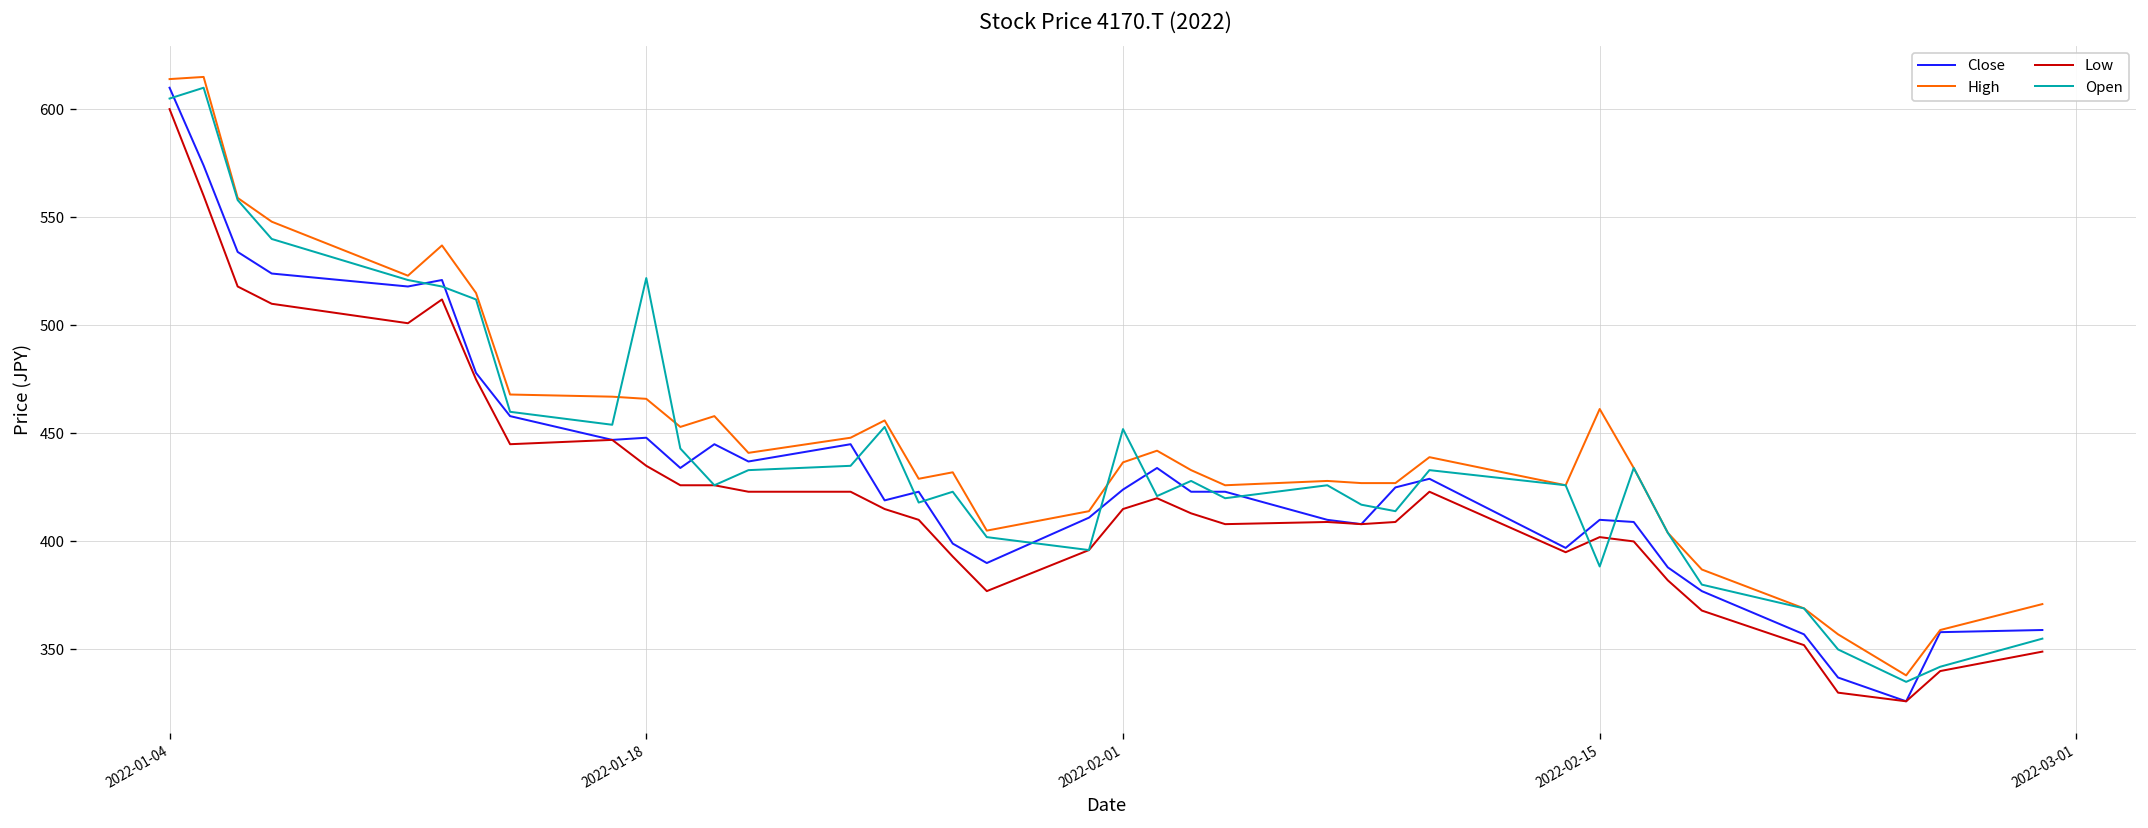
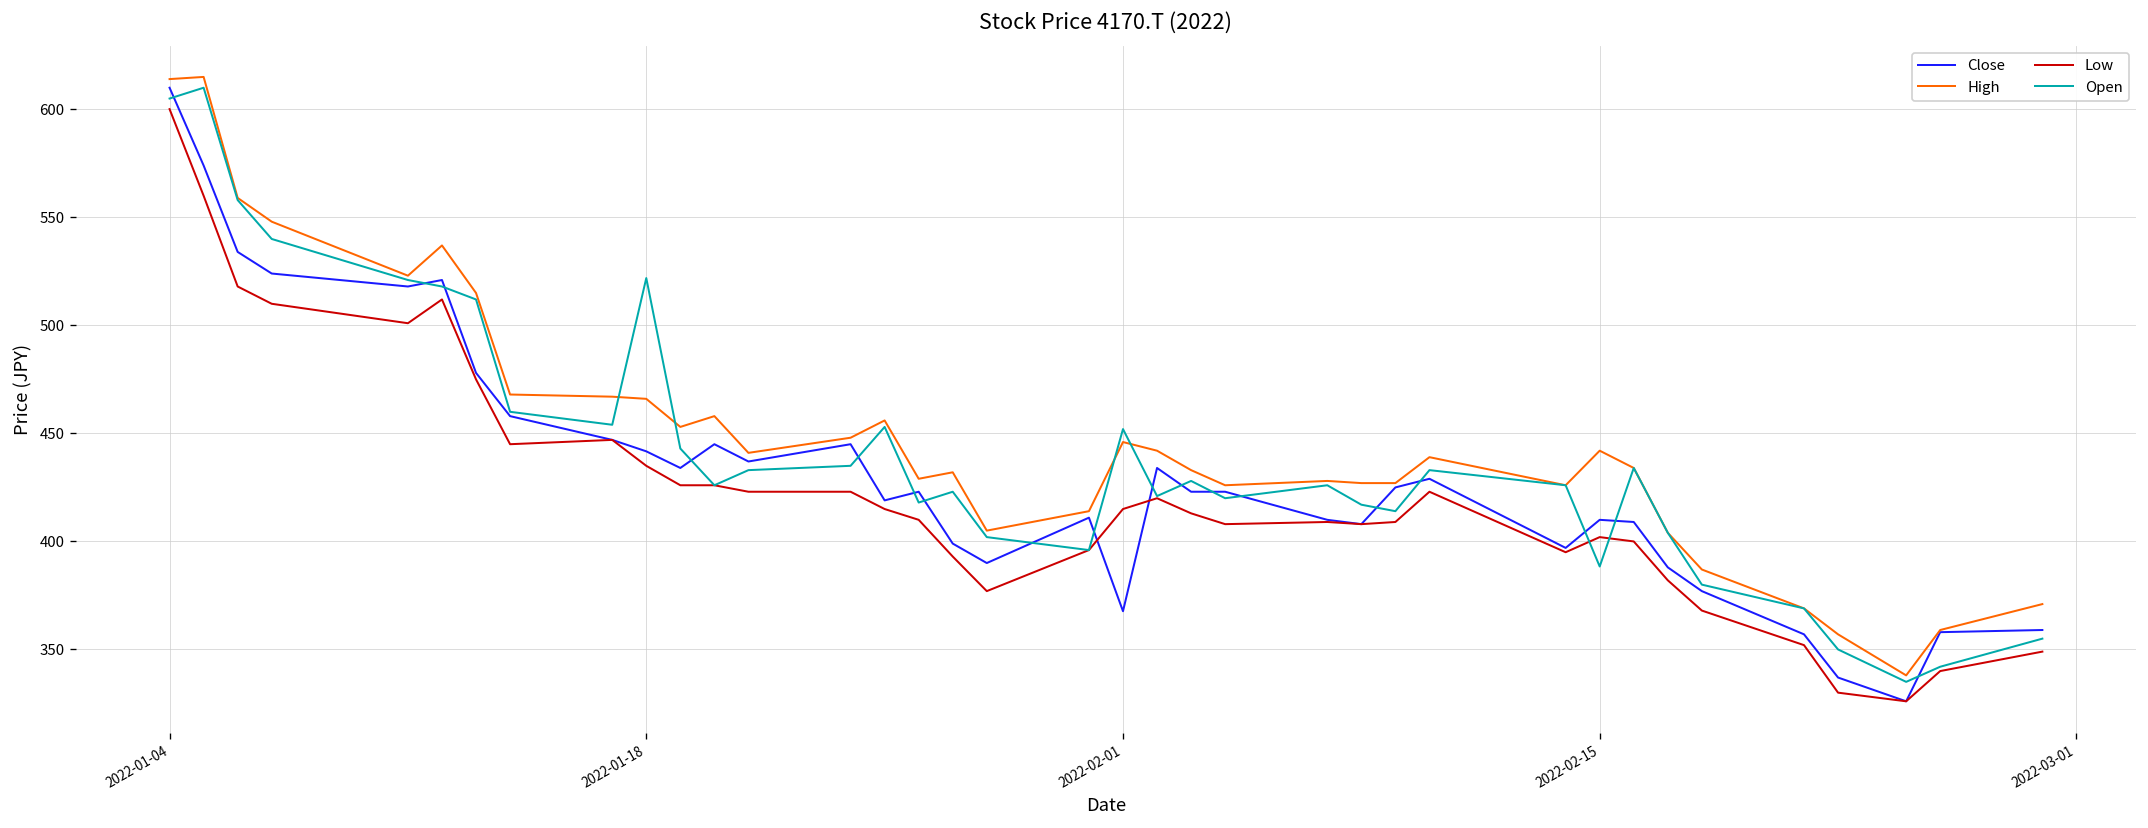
Close, 2022-01-18: 448 -> 442
Close, 2022-02-01: 424 -> 368
High, 2022-02-01: 437 -> 446
High, 2022-02-15: 461 -> 442
